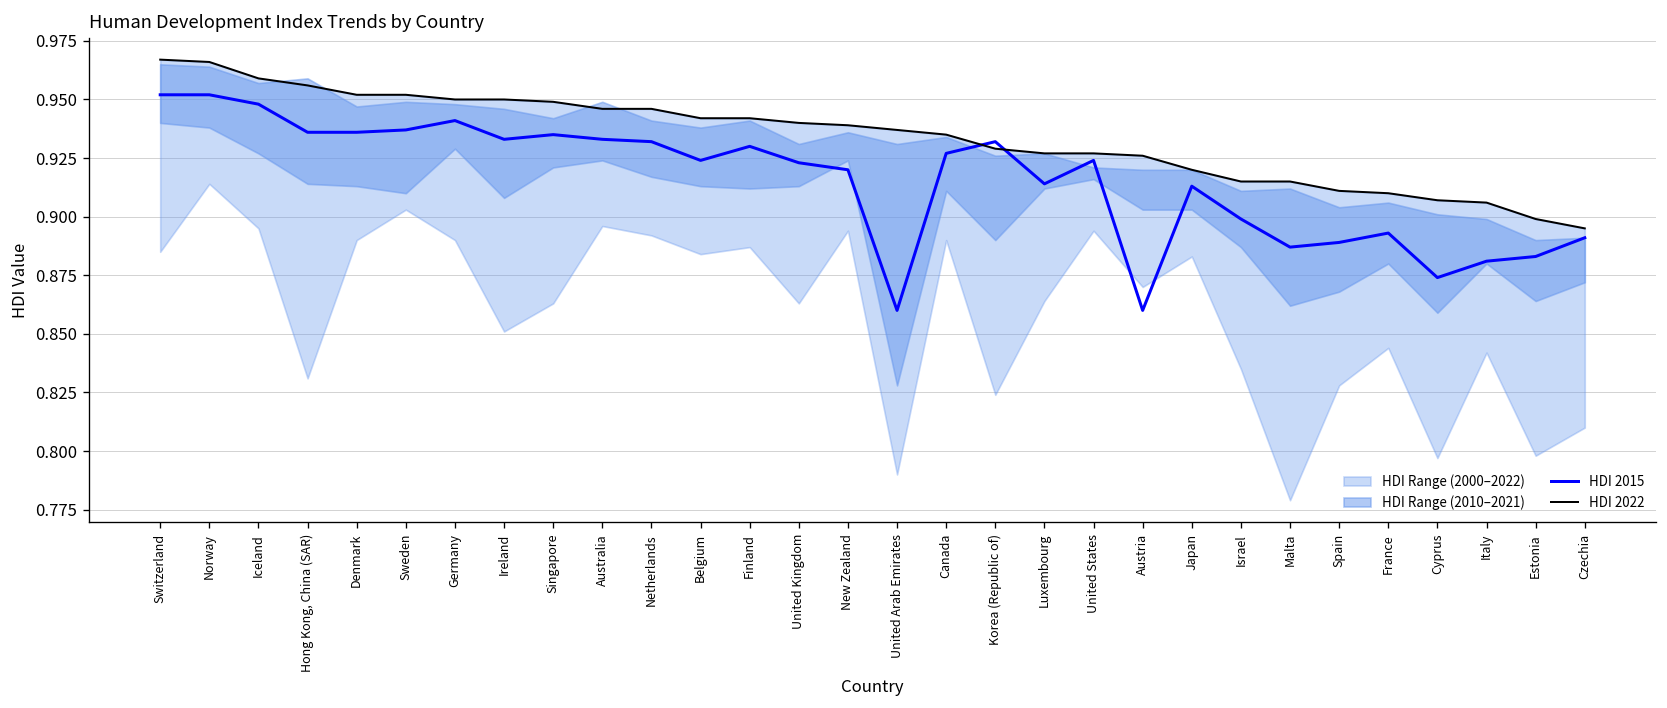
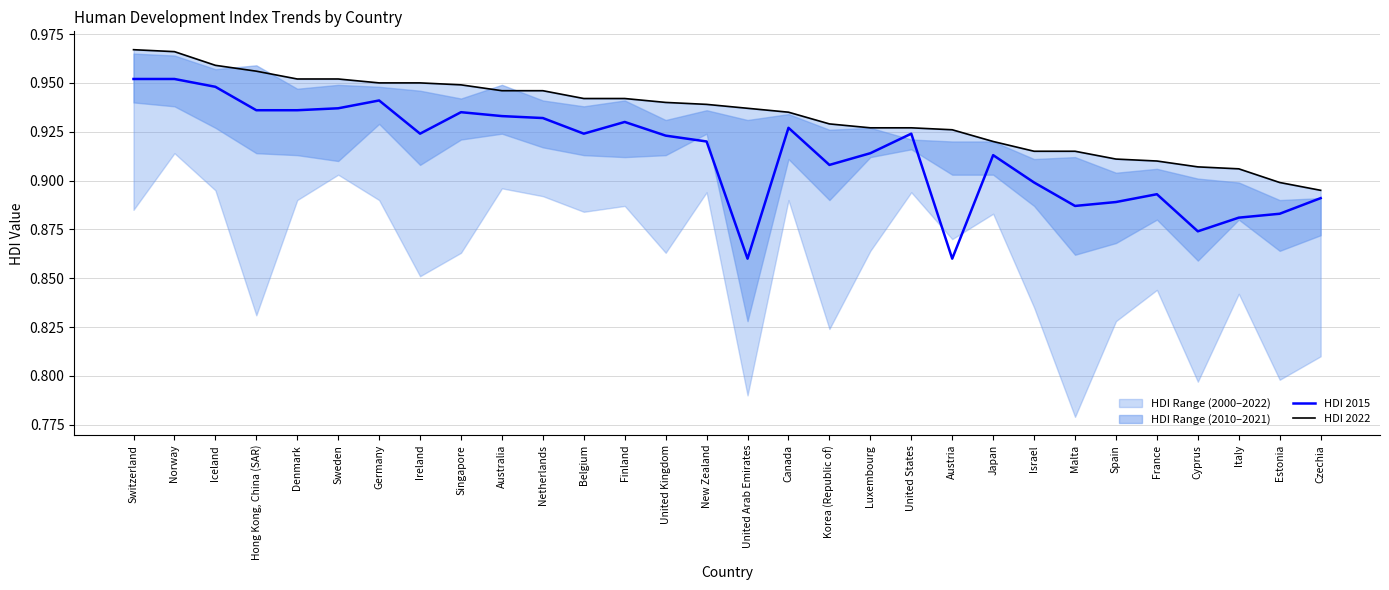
HDI 2015, Ireland: 0.933 -> 0.924
HDI 2015, Korea (Republic of): 0.932 -> 0.908
